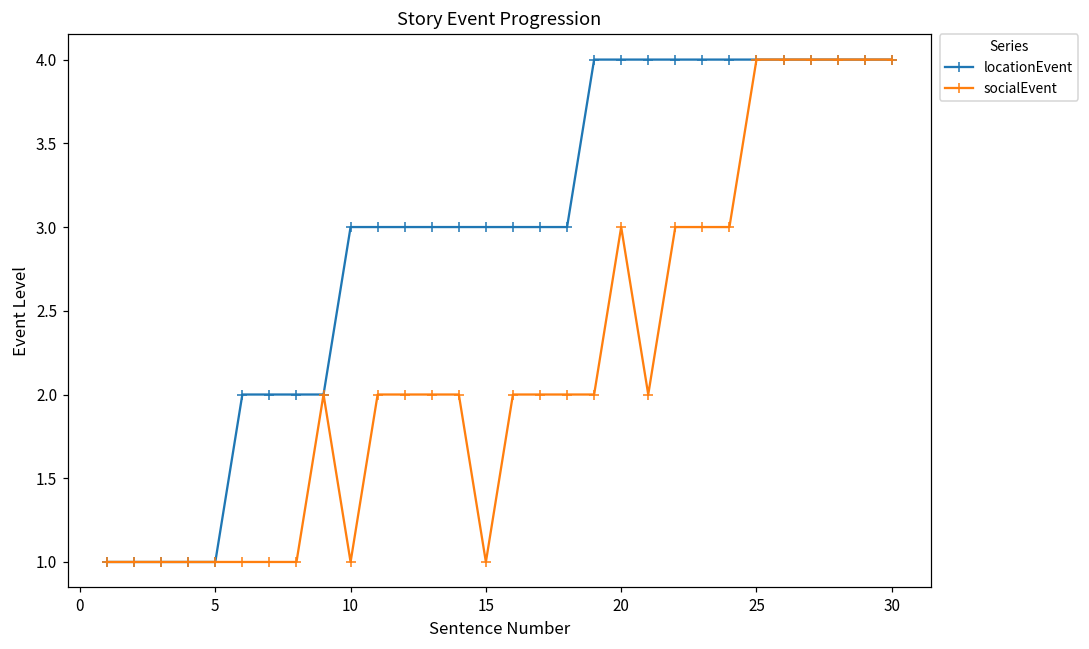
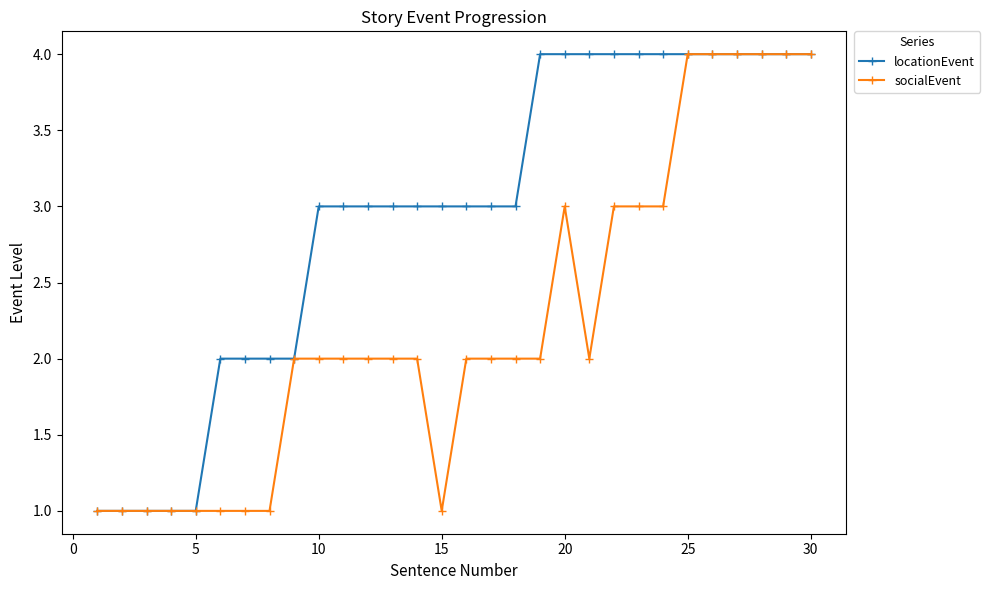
socialEvent, 10: 1 -> 2
